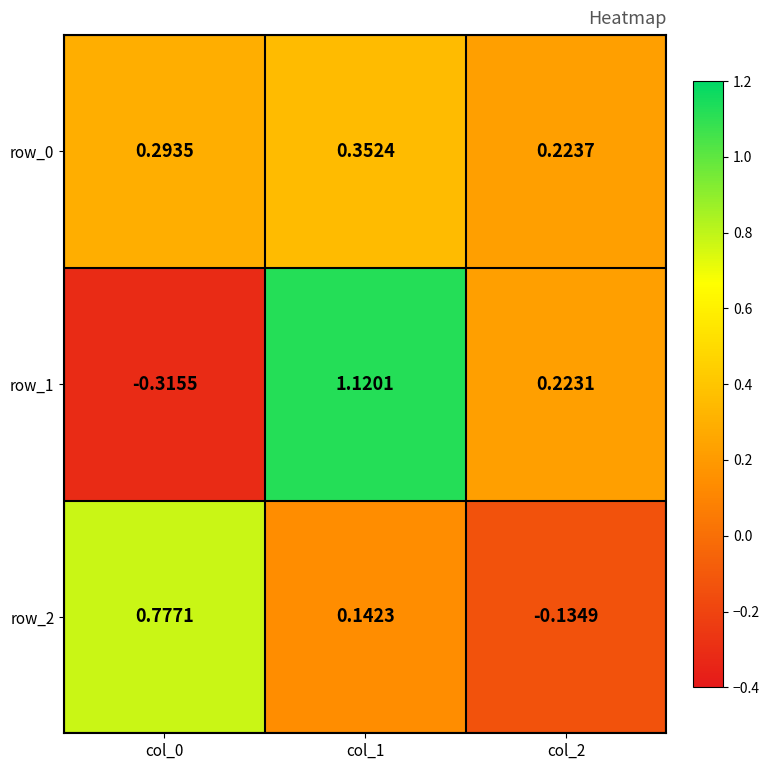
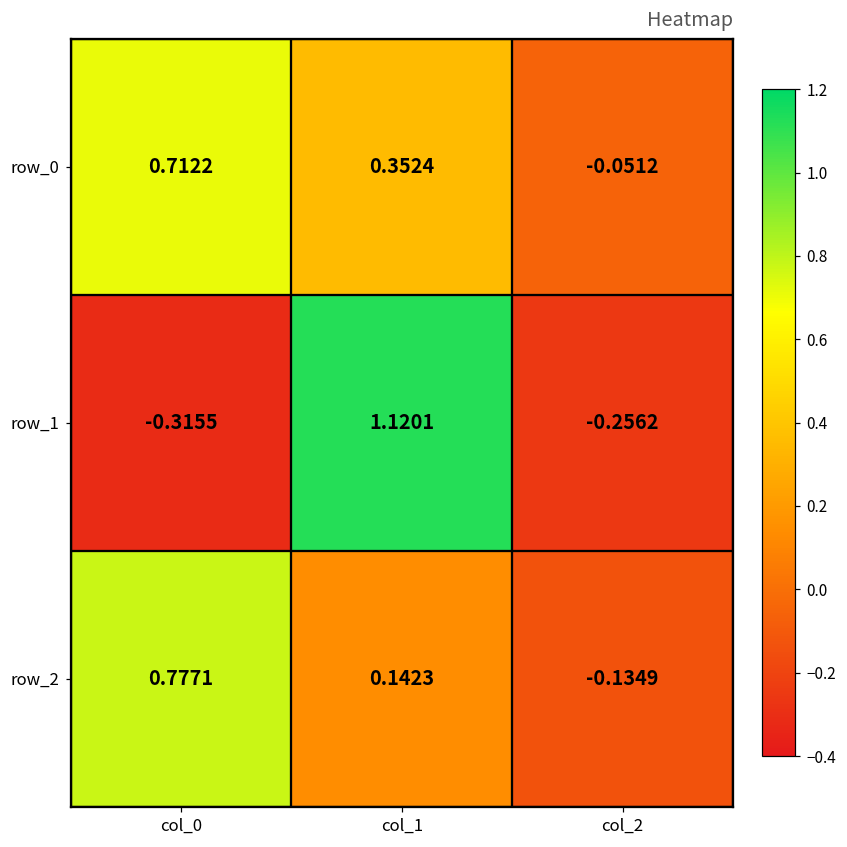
row_0, col_0: 0.2935 -> 0.7122
row_0, col_2: 0.2237 -> -0.0512
row_1, col_2: 0.2231 -> -0.2562
